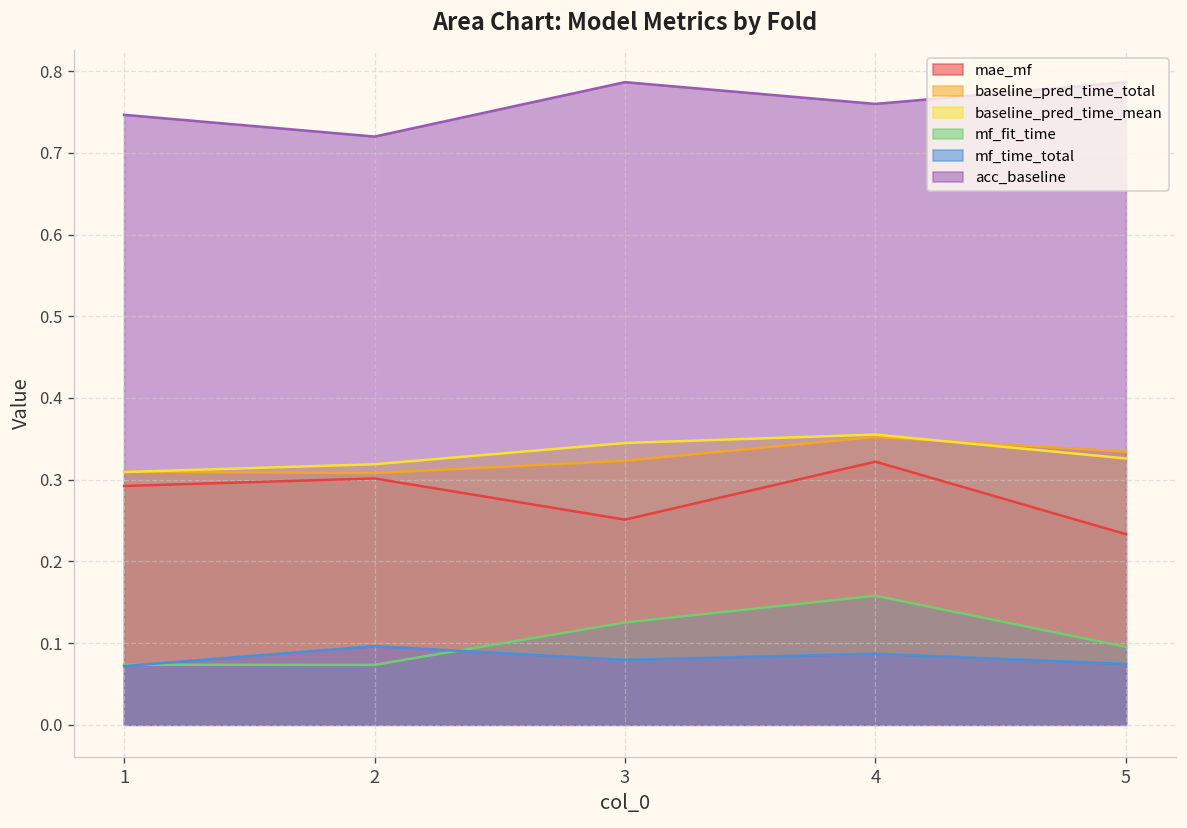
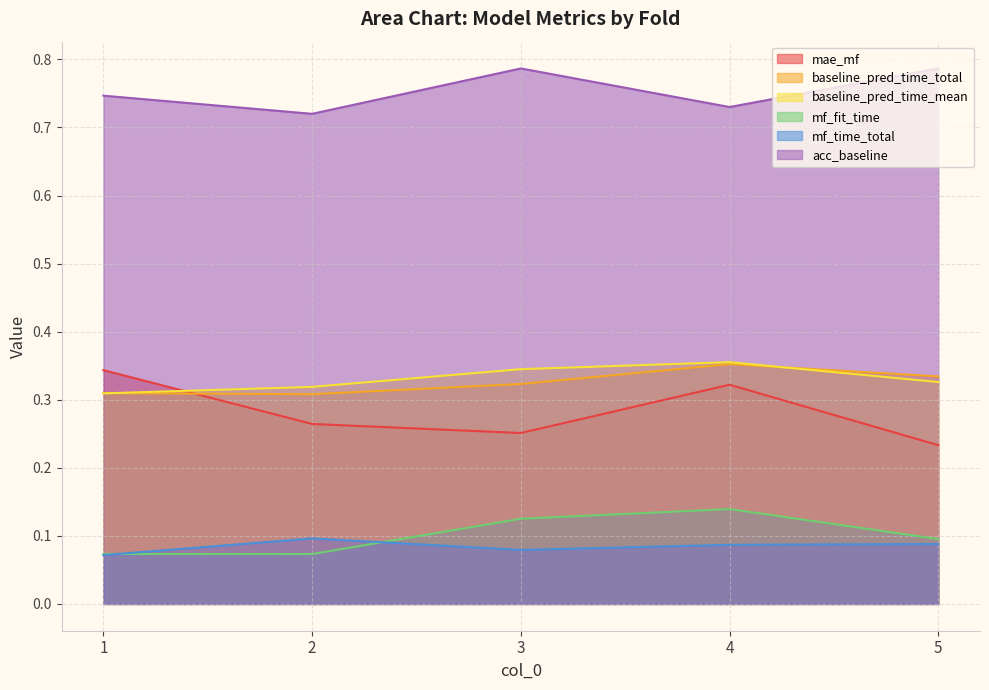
mae_mf, 1: 0.29 -> 0.34
mae_mf, 2: 0.30 -> 0.26
mf_fit_time, 4: 0.16 -> 0.14
acc_baseline, 4: 0.76 -> 0.73
mf_time_total, 5: 0.07 -> 0.09
